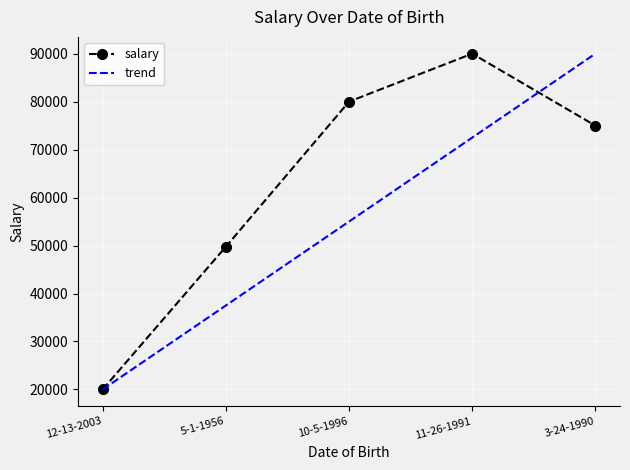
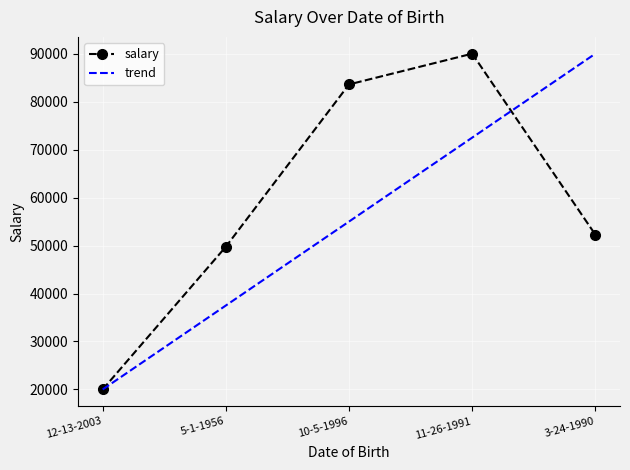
salary, 10-5-1996: 80000 -> 84000
salary, 3-24-1990: 75000 -> 52000
